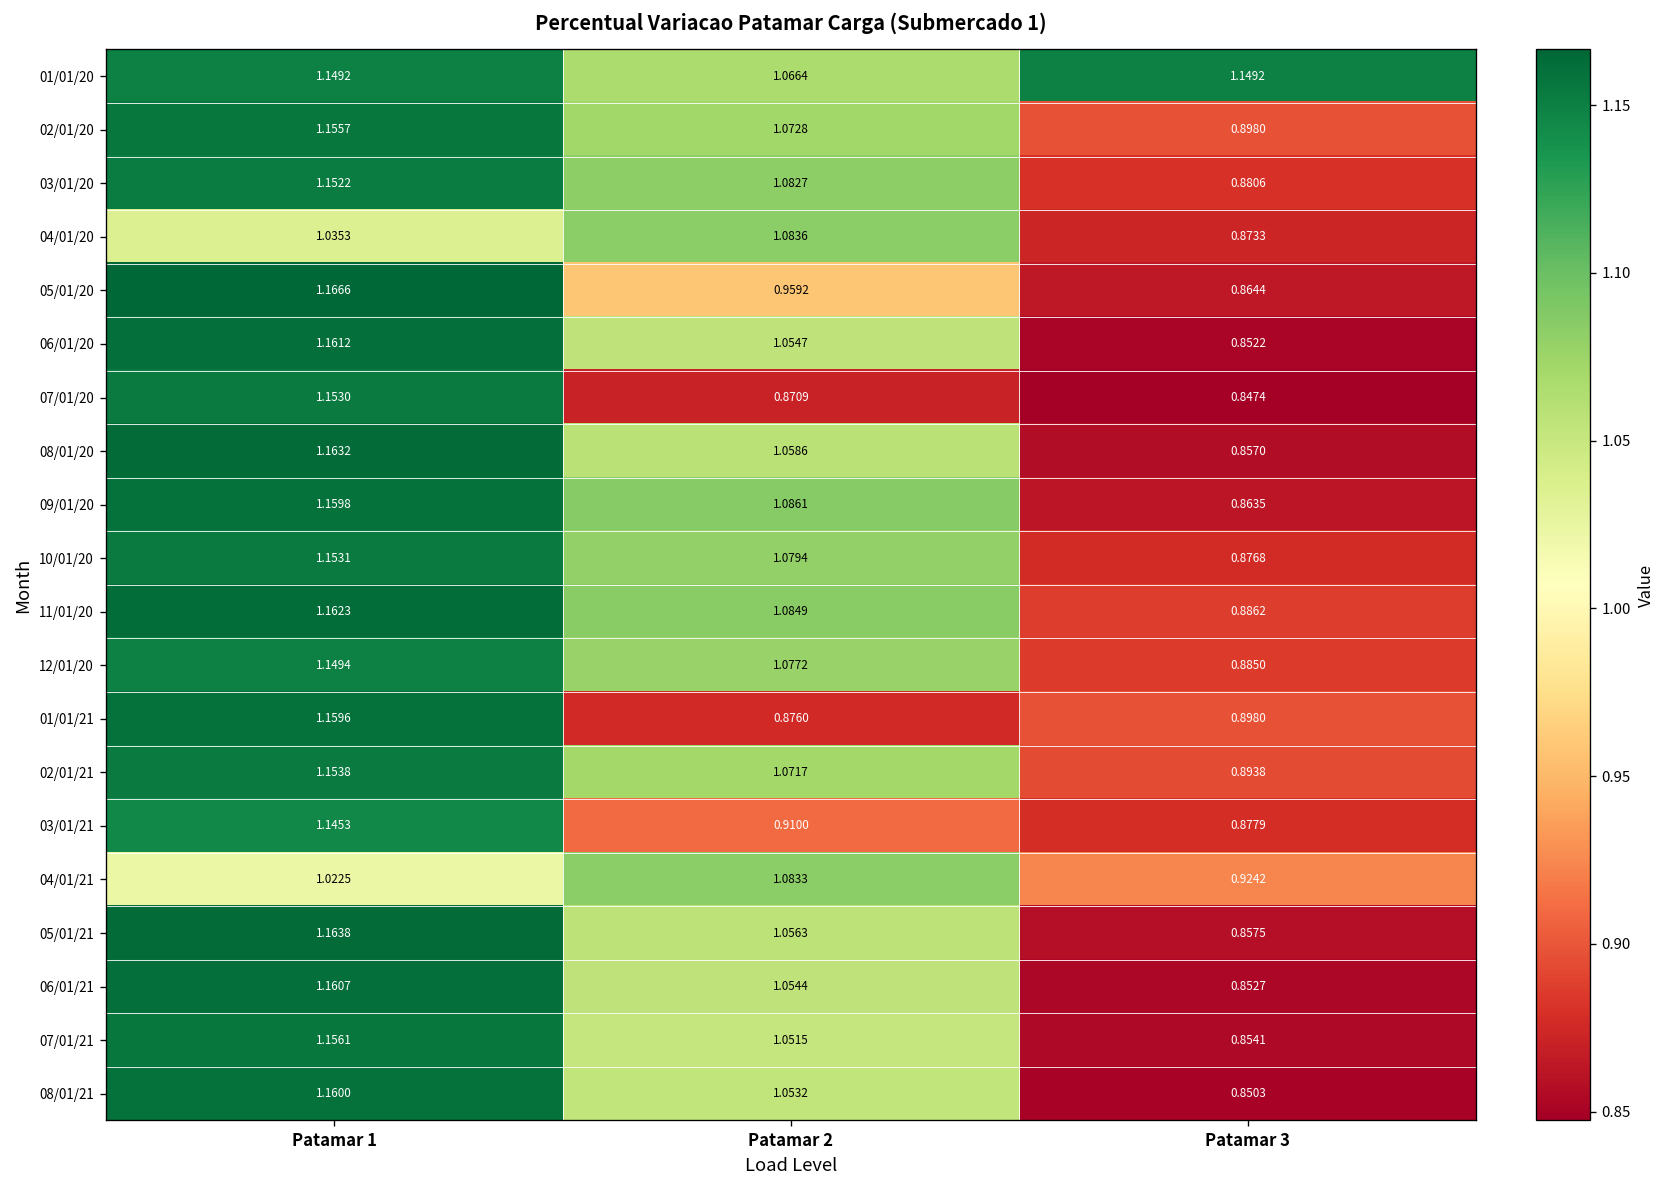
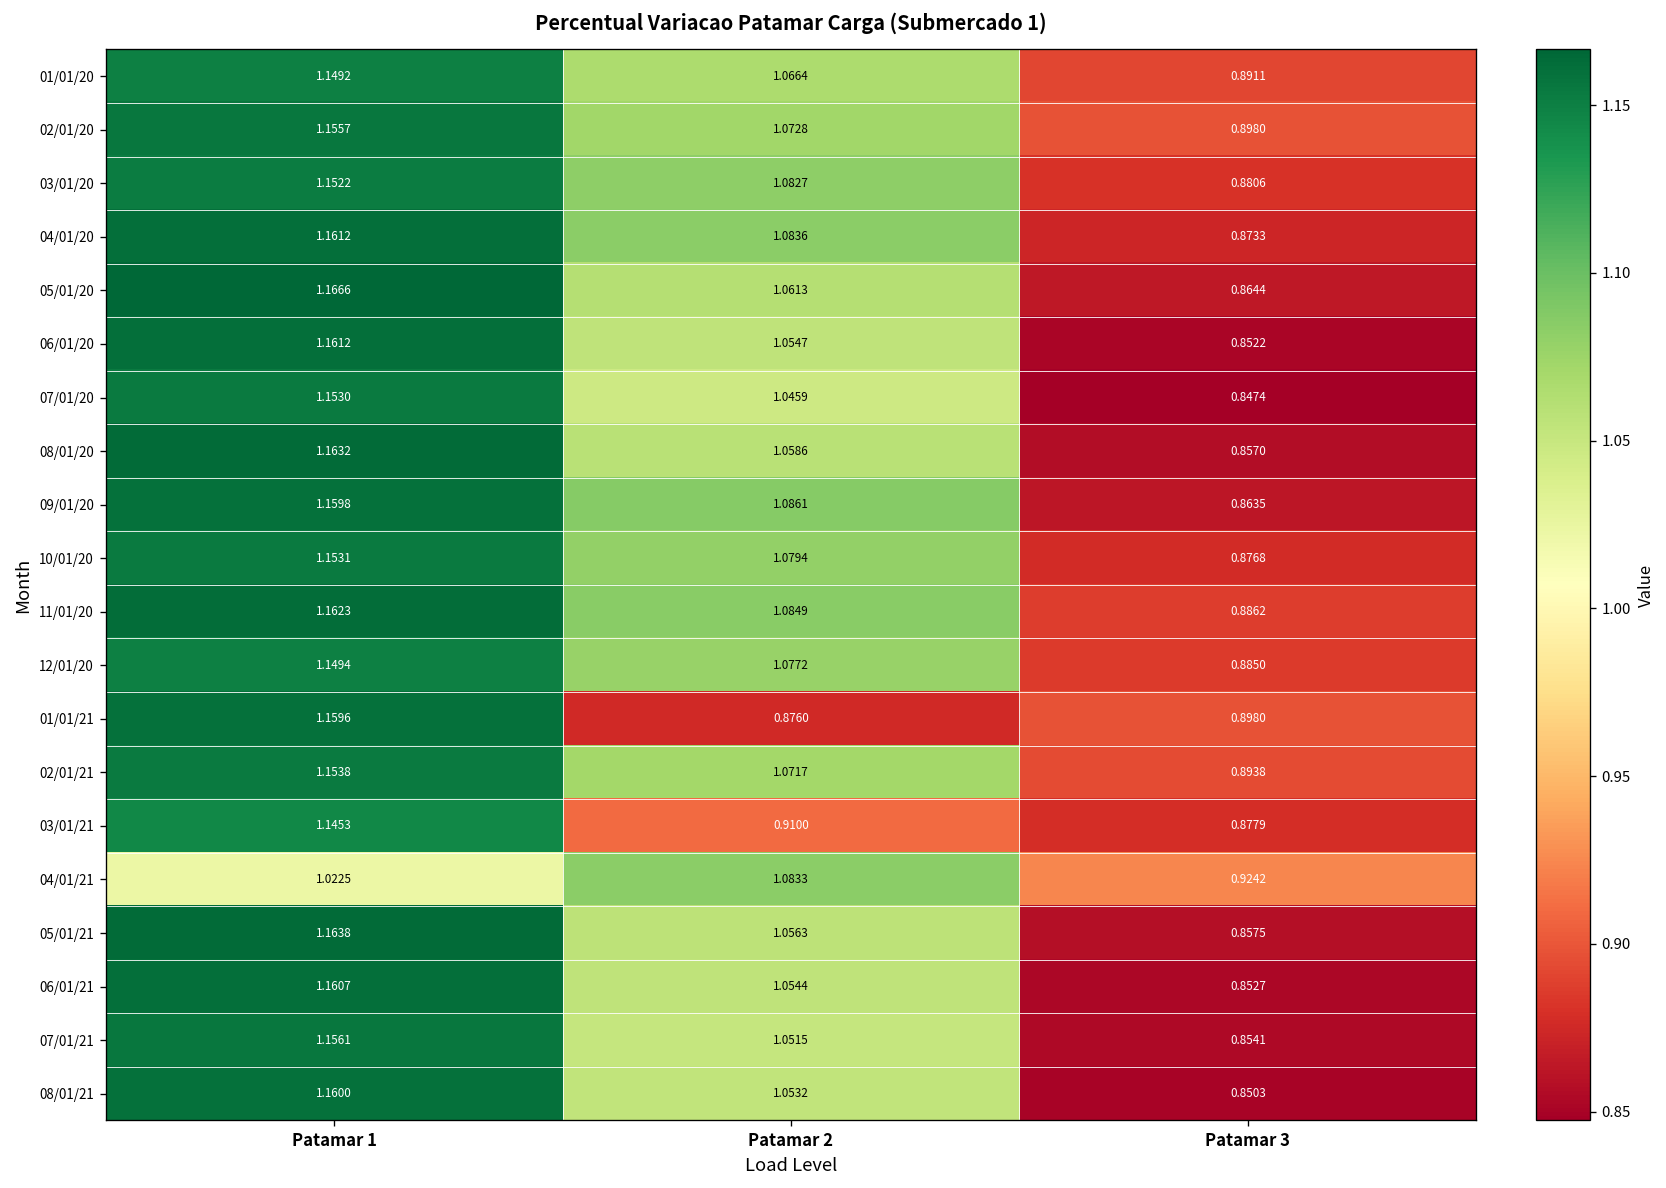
01/01/20, Patamar 3: 1.1492 -> 0.8911
04/01/20, Patamar 1: 1.0353 -> 1.1612
05/01/20, Patamar 2: 0.9592 -> 1.0613
07/01/20, Patamar 2: 0.8709 -> 1.0459
